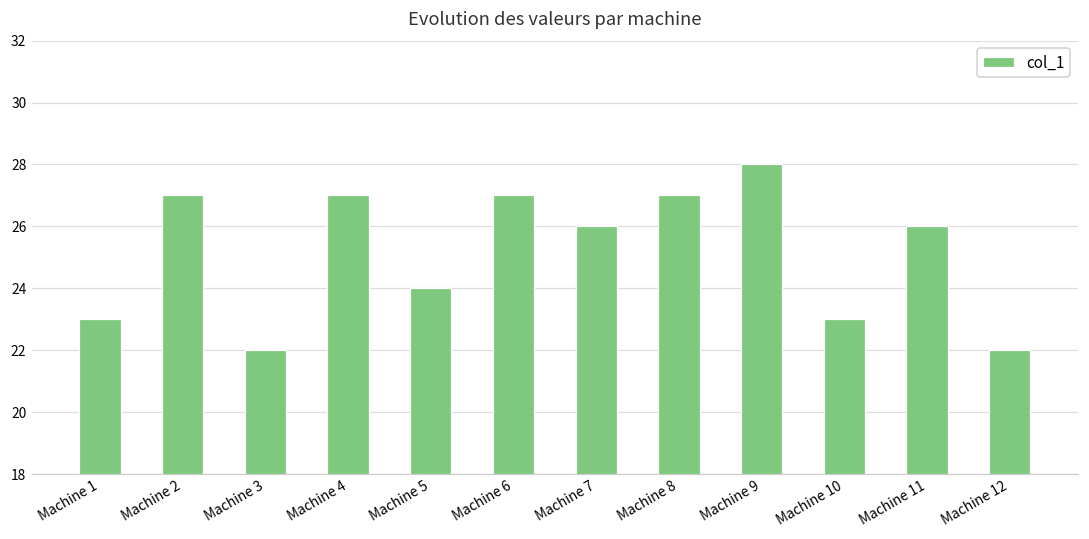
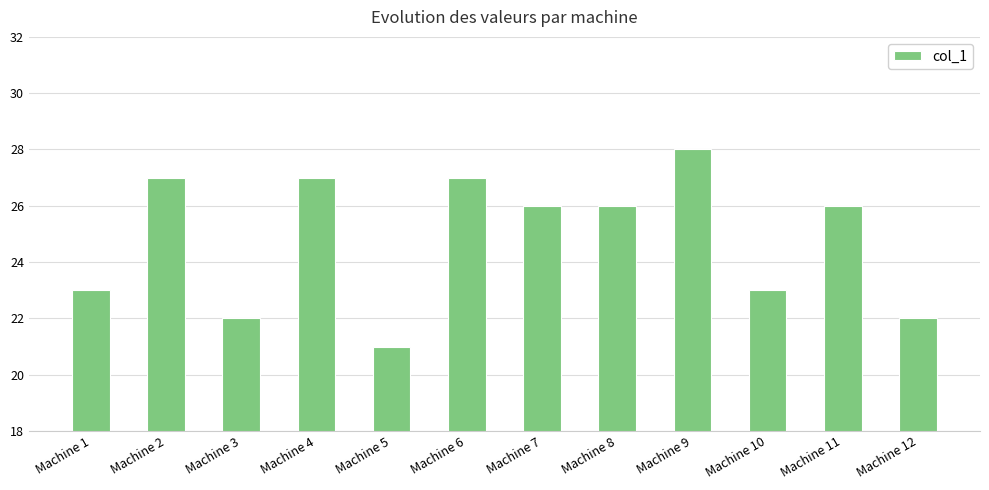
Machine 5: 24 -> 21
Machine 8: 27 -> 26
